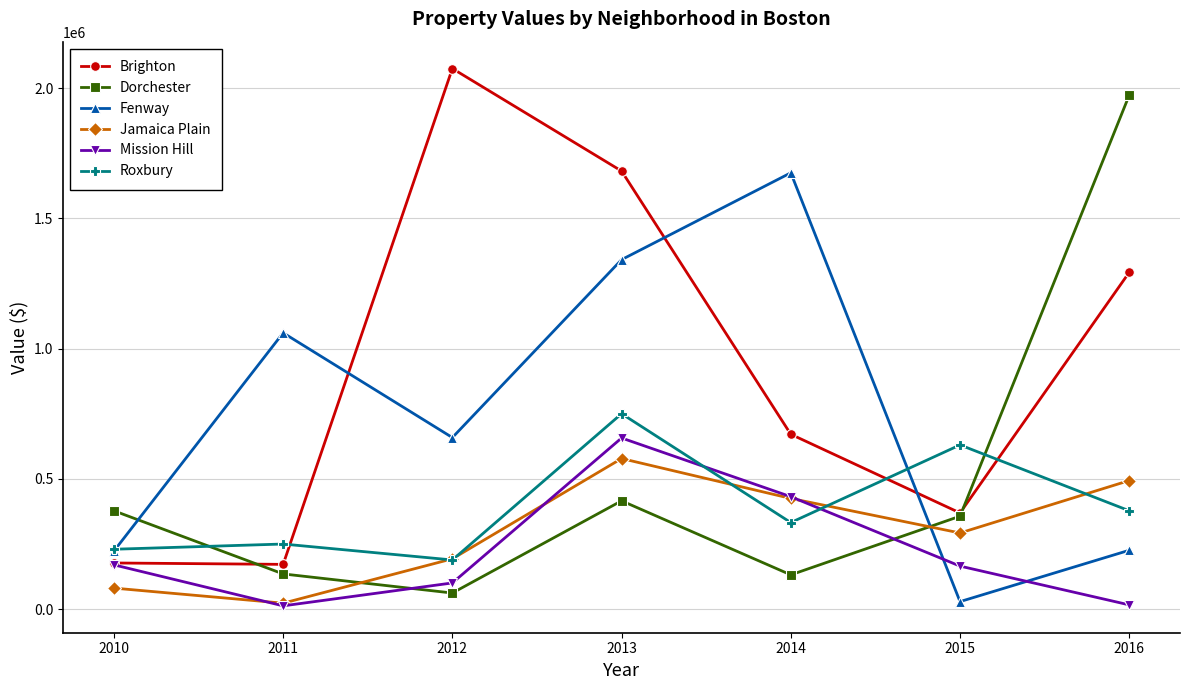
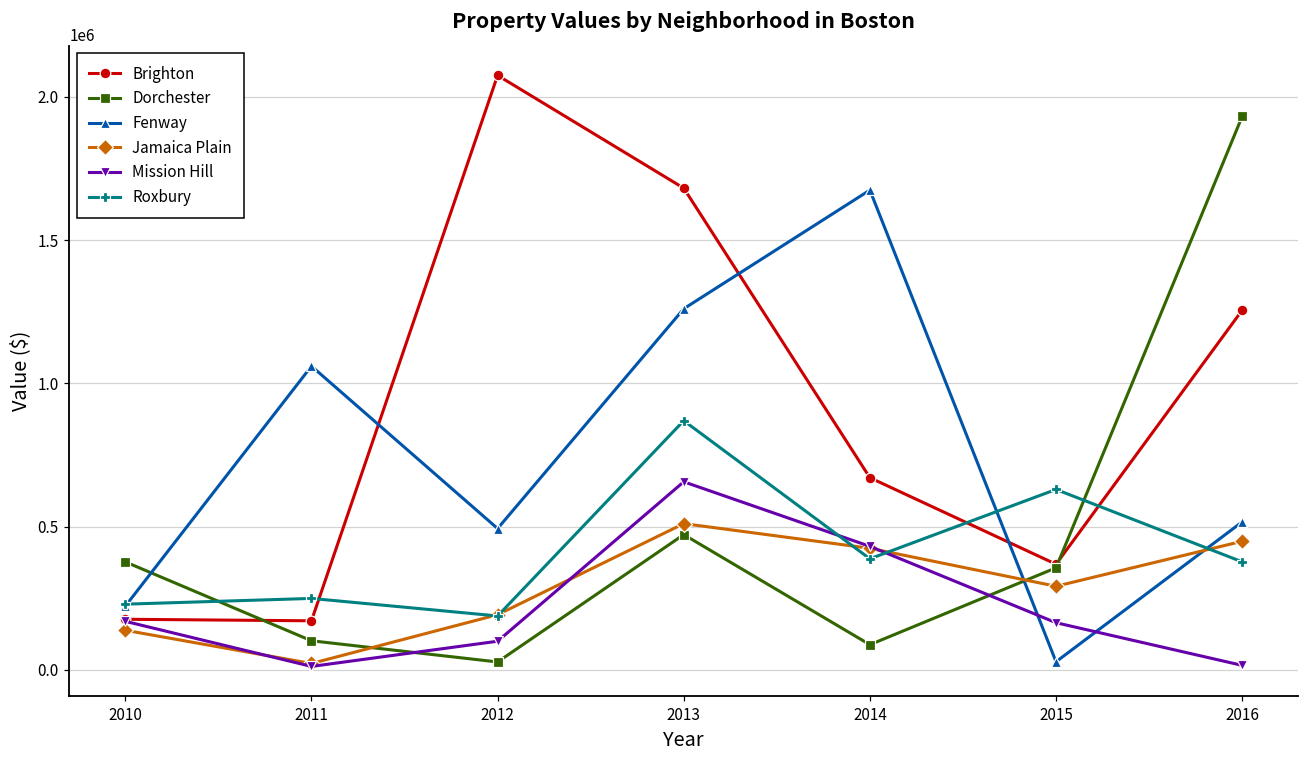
Jamaica Plain, 2010: 80000 -> 140000
Dorchester, 2011: 140000 -> 100000
Dorchester, 2012: 60000 -> 30000
Fenway, 2012: 660000 -> 490000
Dorchester, 2013: 420000 -> 470000
Fenway, 2013: 1340000 -> 1260000
Jamaica Plain, 2013: 580000 -> 510000
Roxbury, 2013: 750000 -> 870000
Dorchester, 2014: 130000 -> 90000
Roxbury, 2014: 330000 -> 390000
Brighton, 2016: 1290000 -> 1260000
Dorchester, 2016: 1970000 -> 1930000
Fenway, 2016: 230000 -> 520000
Jamaica Plain, 2016: 490000 -> 450000
